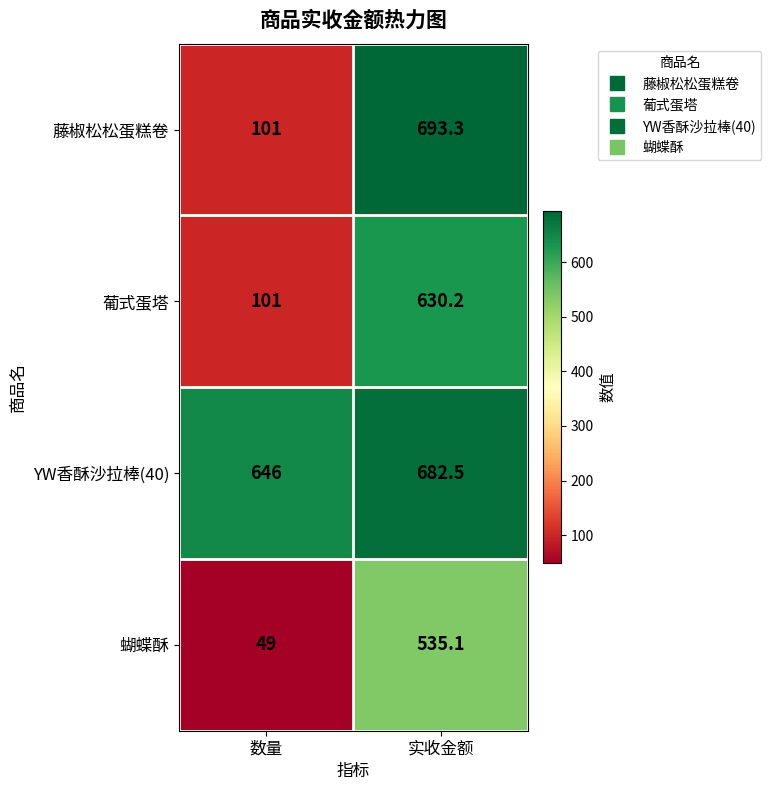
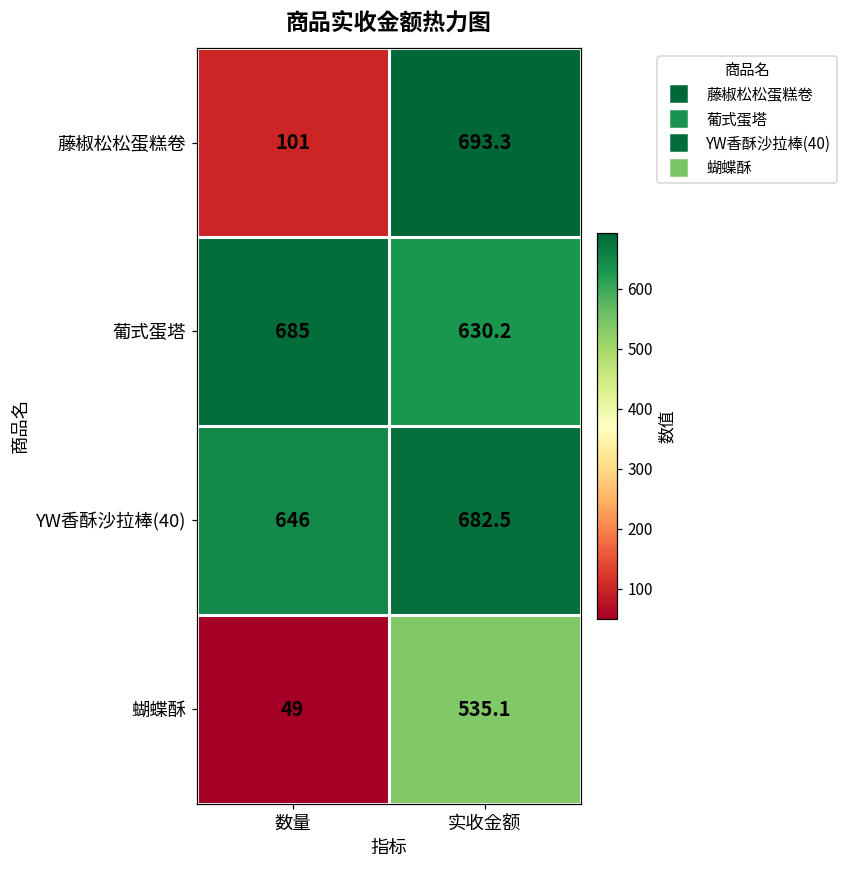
葡式蛋塔, 数量: 101 -> 685
